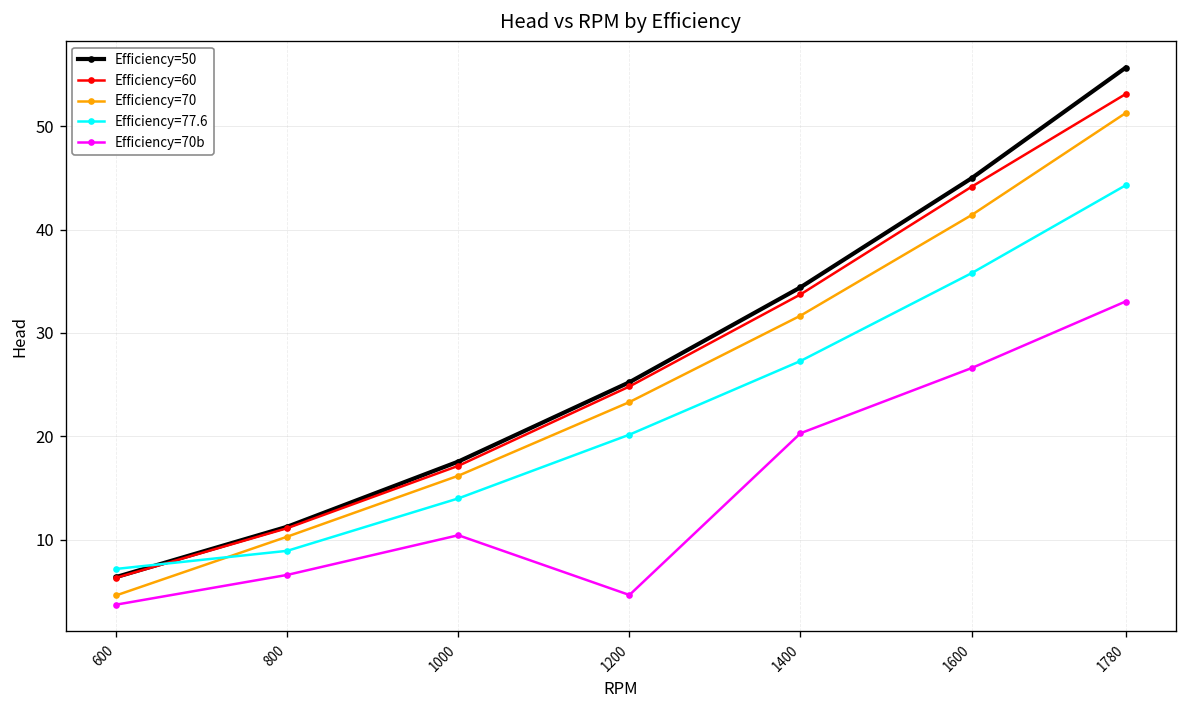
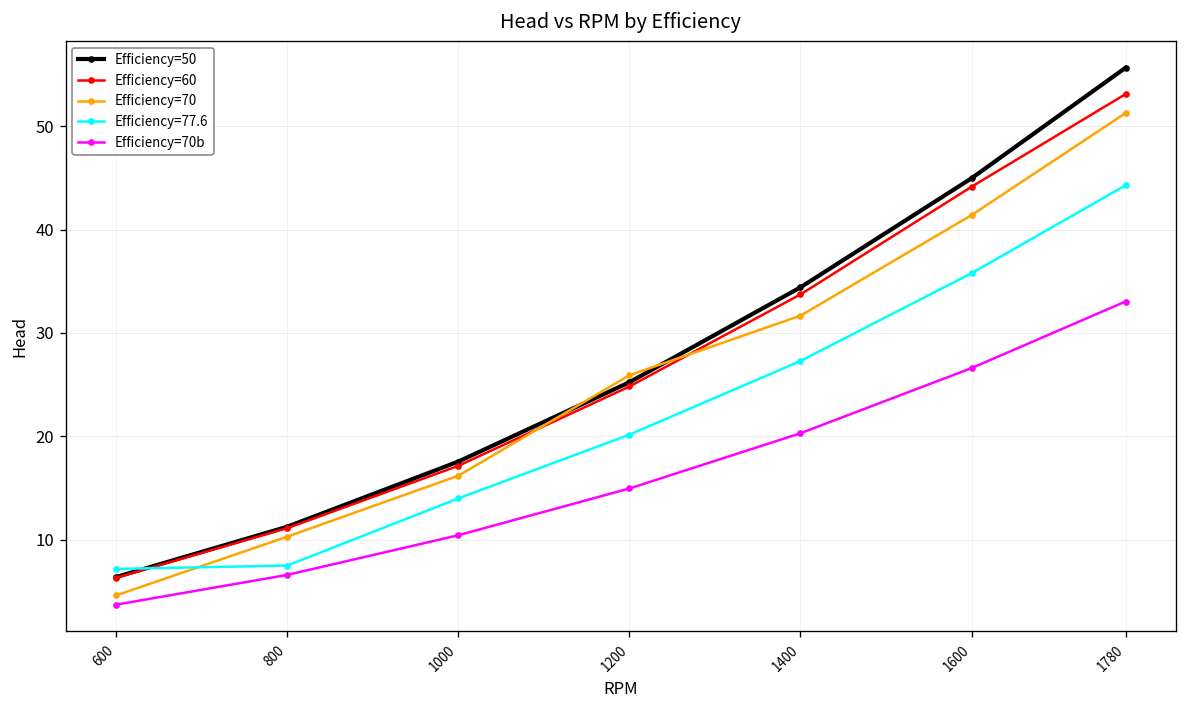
Efficiency=77.6, 800: 9 -> 7
Efficiency=70, 1200: 23 -> 26
Efficiency=70b, 1200: 5 -> 15
